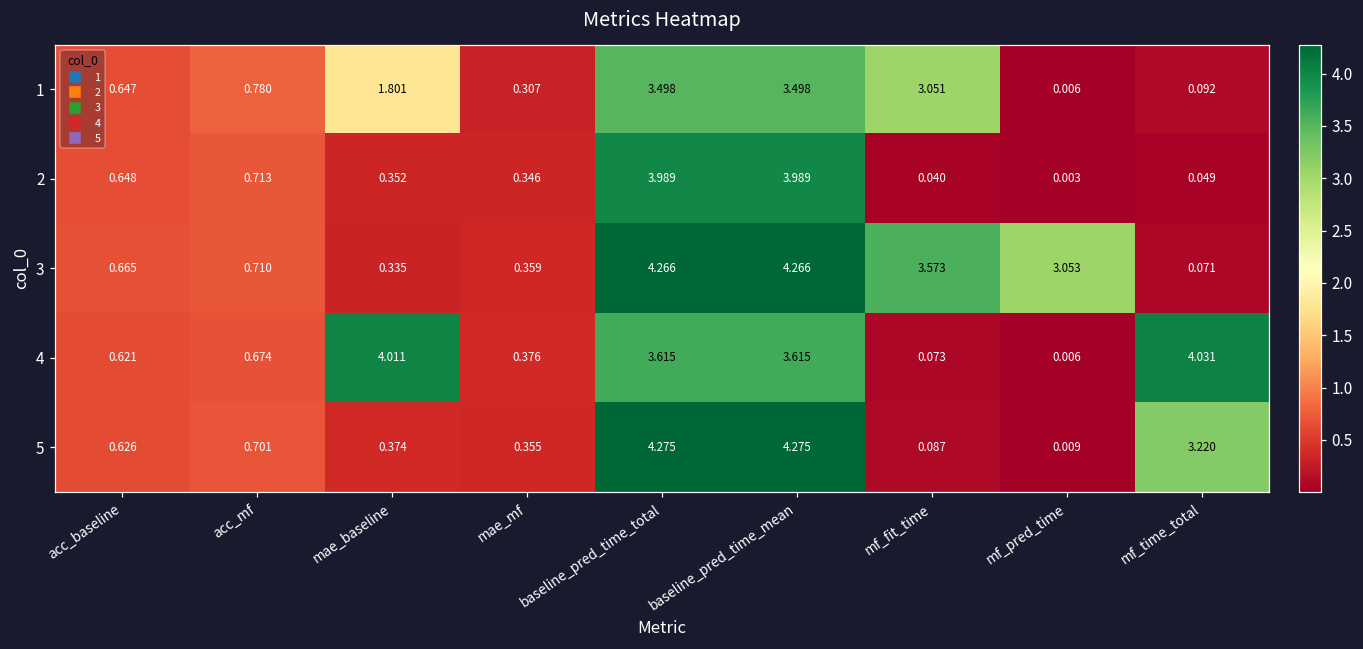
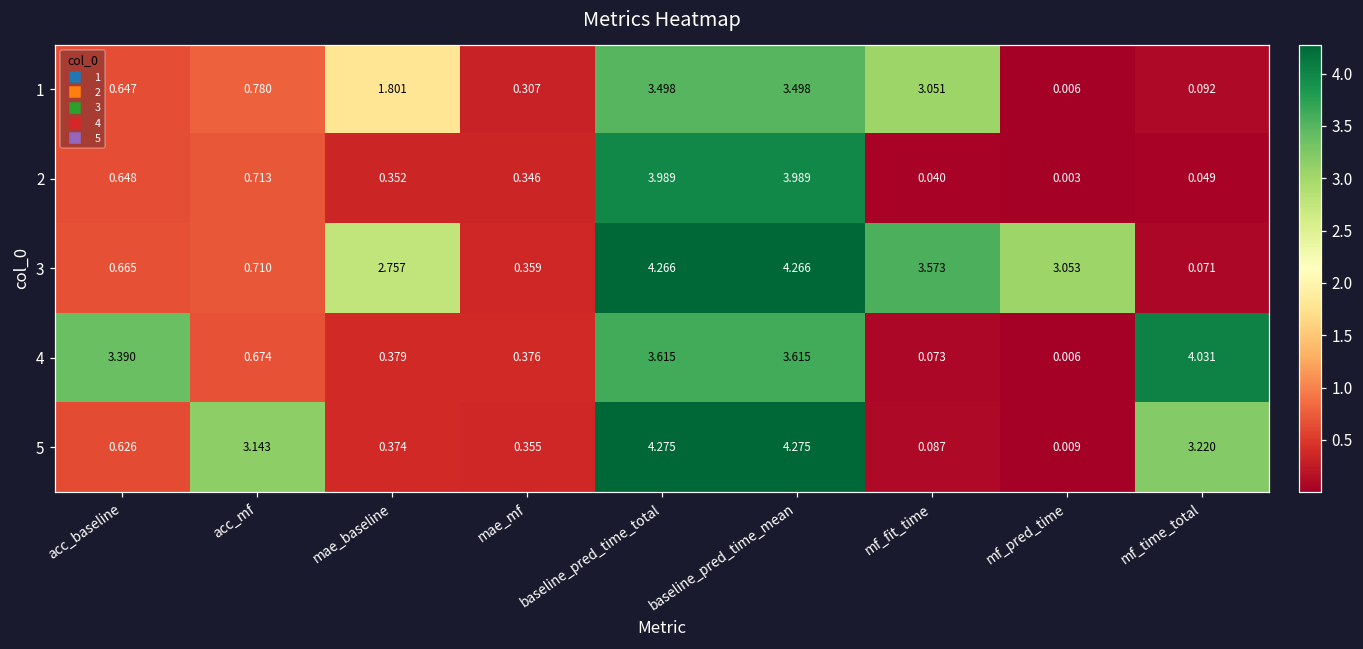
3, mae_baseline: 0.335 -> 2.757
4, acc_baseline: 0.621 -> 3.390
4, mae_baseline: 4.011 -> 0.379
5, acc_mf: 0.701 -> 3.143
